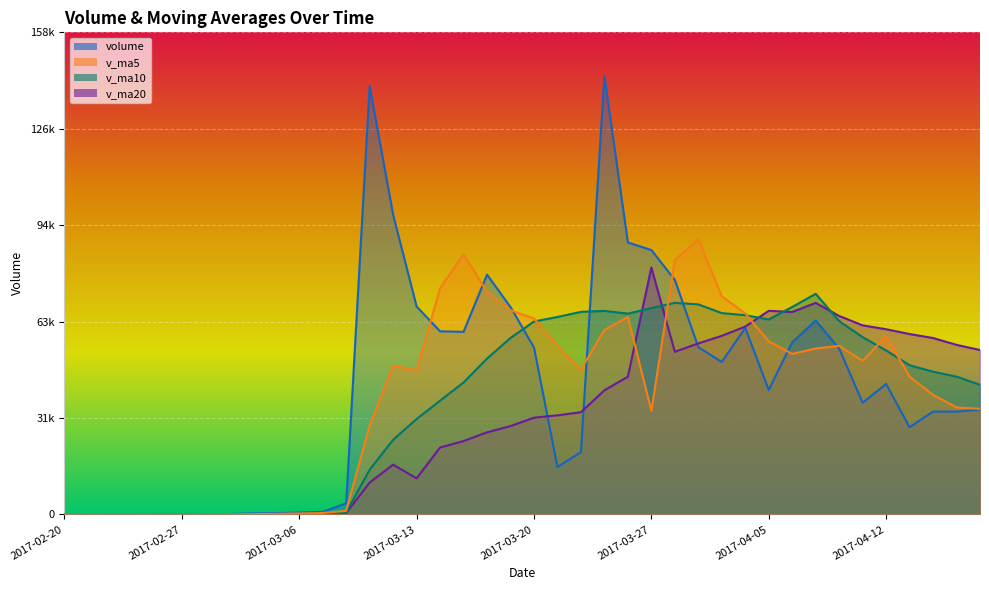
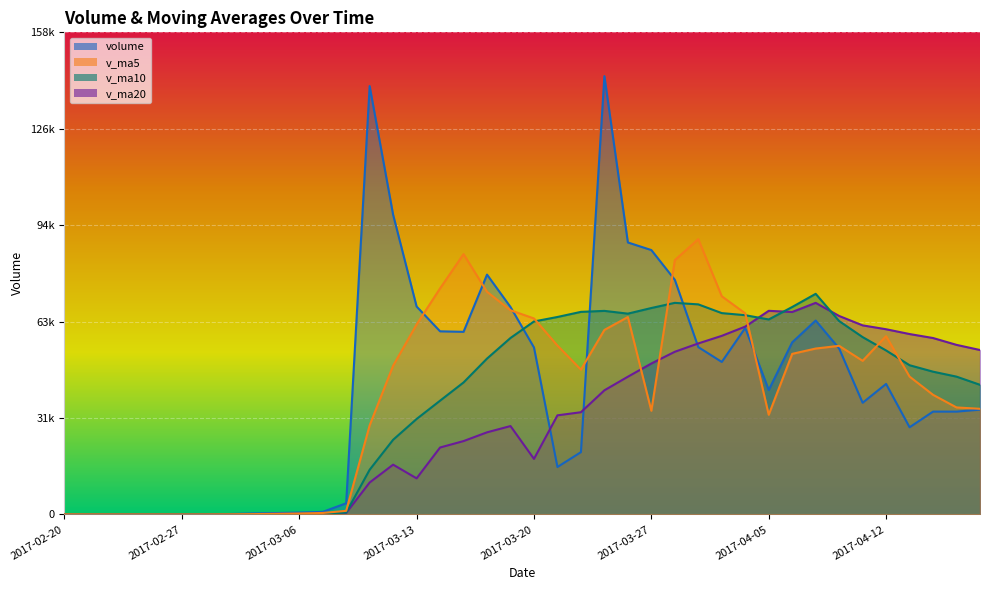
v_ma5, 2017-03-13: 47000 -> 62000
v_ma20, 2017-03-20: 32000 -> 18000
v_ma20, 2017-03-27: 81000 -> 49000
v_ma5, 2017-04-05: 57000 -> 33000
